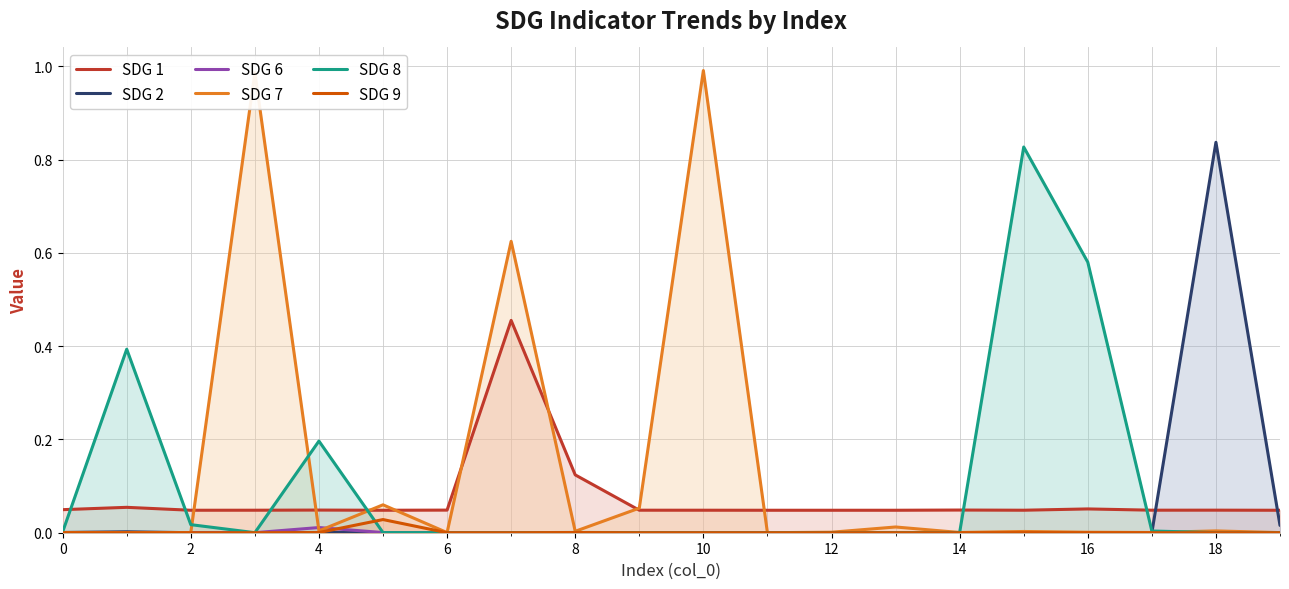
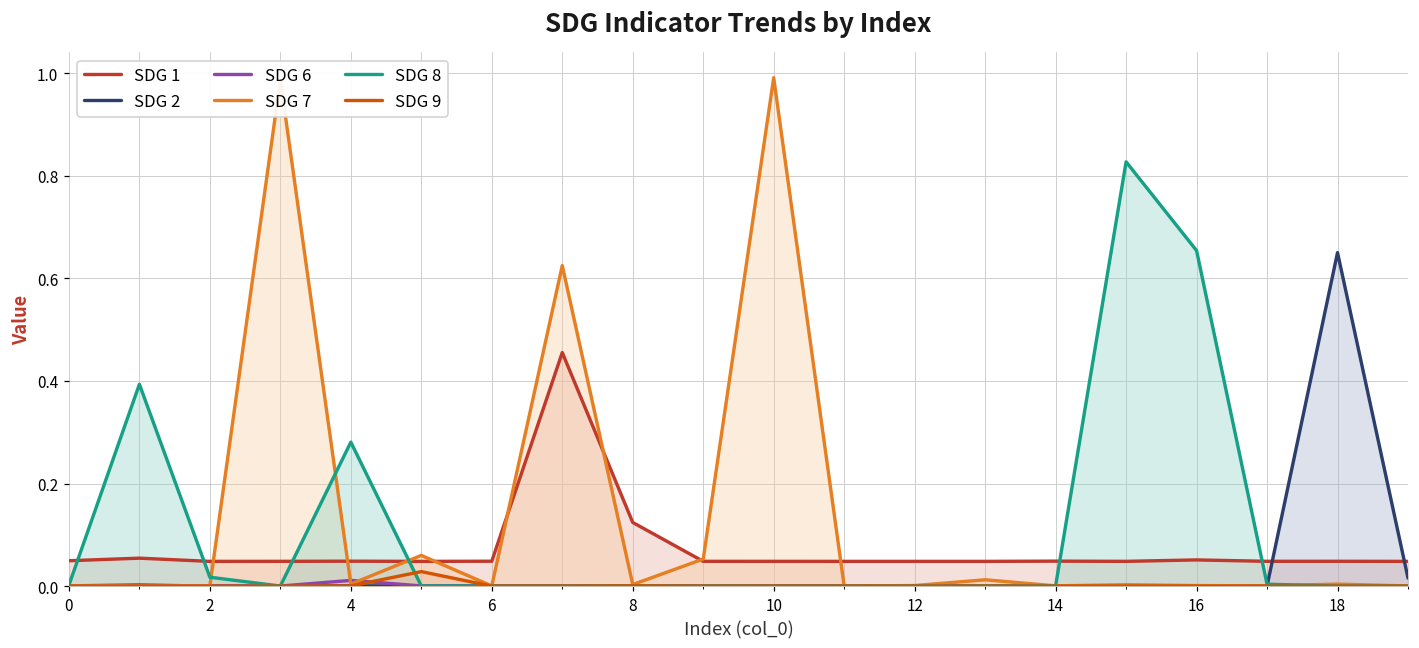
SDG 8, 4: 0.20 -> 0.28
SDG 8, 16: 0.58 -> 0.65
SDG 2, 18: 0.84 -> 0.65
